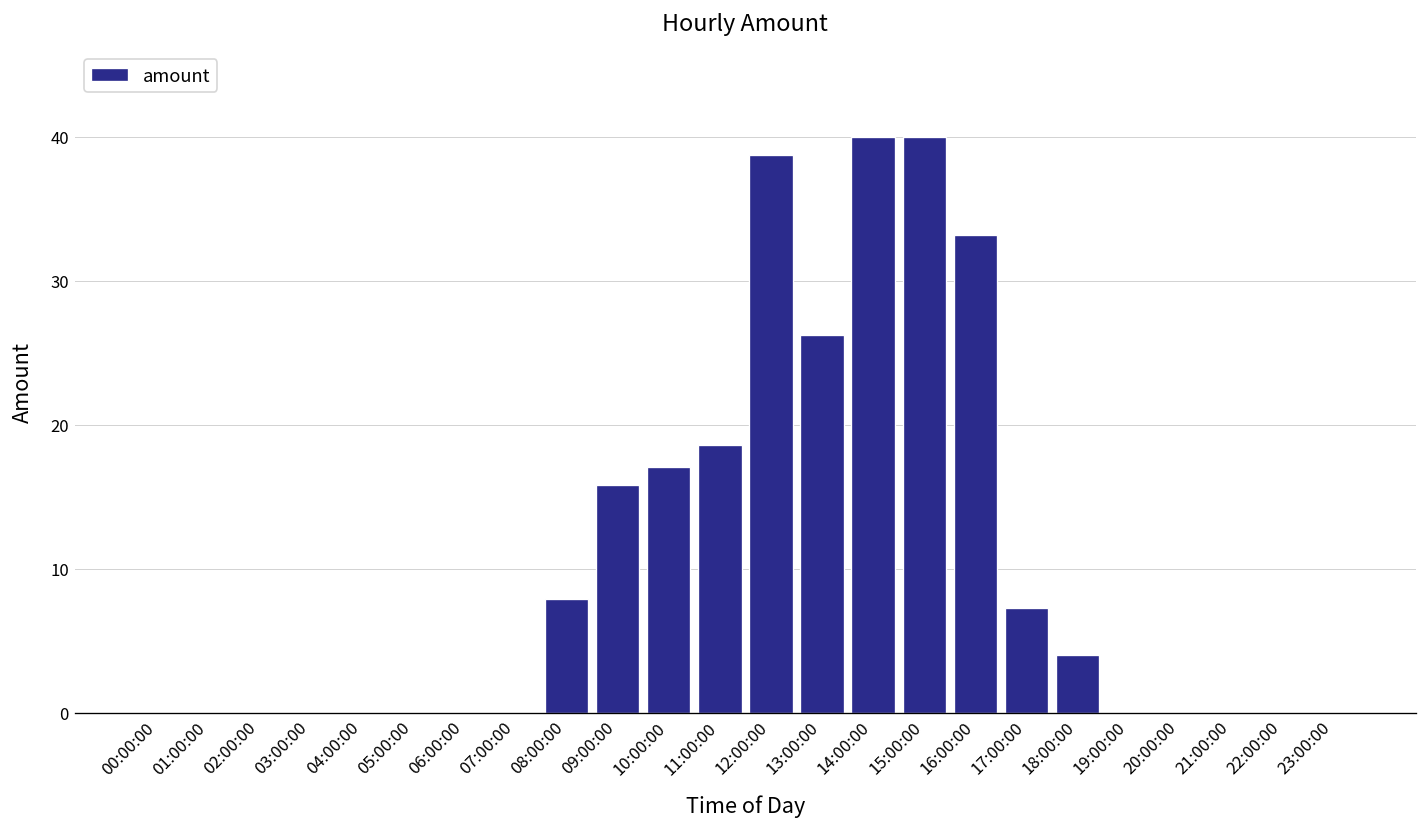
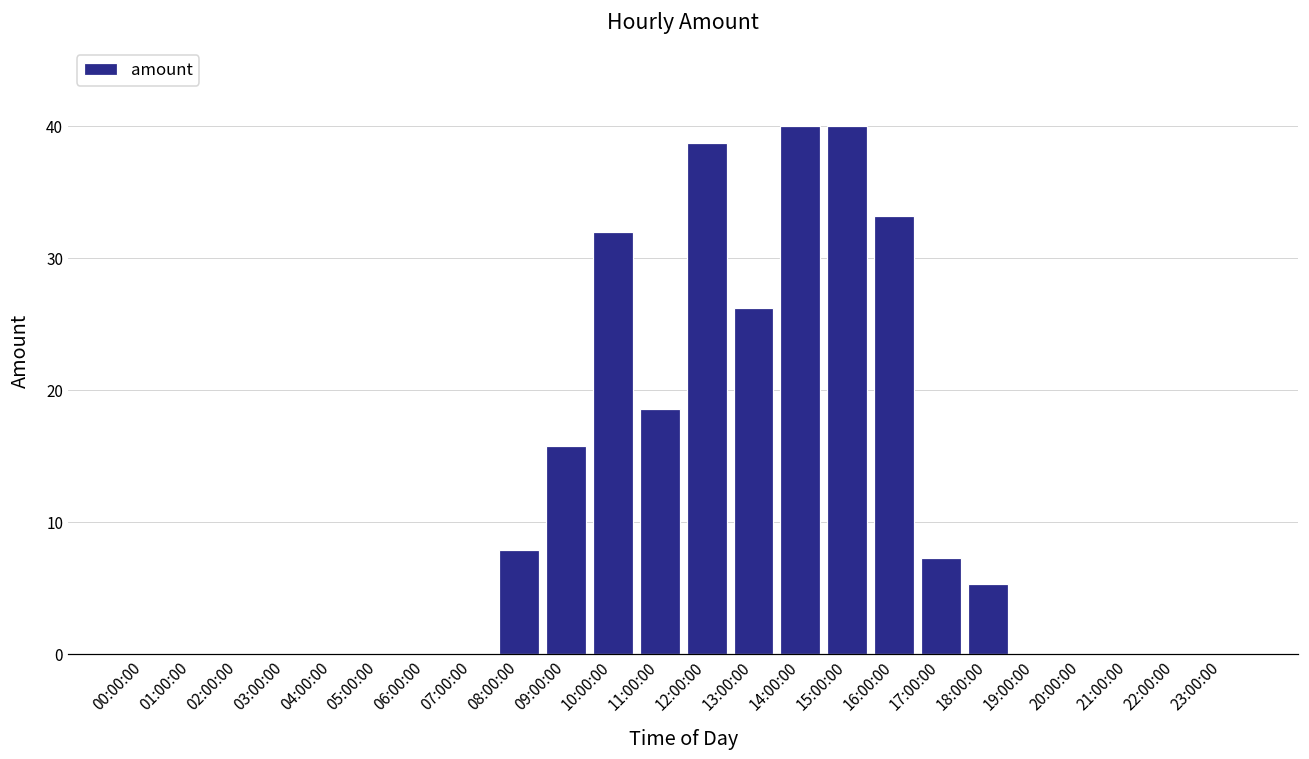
10:00:00: 17.1 -> 32.0
18:00:00: 4.0 -> 5.3
